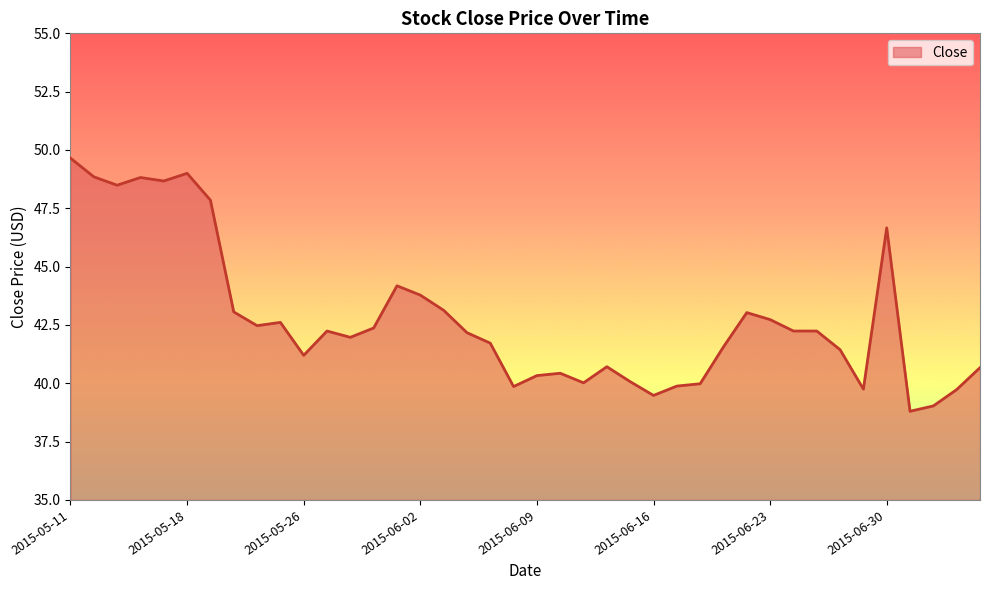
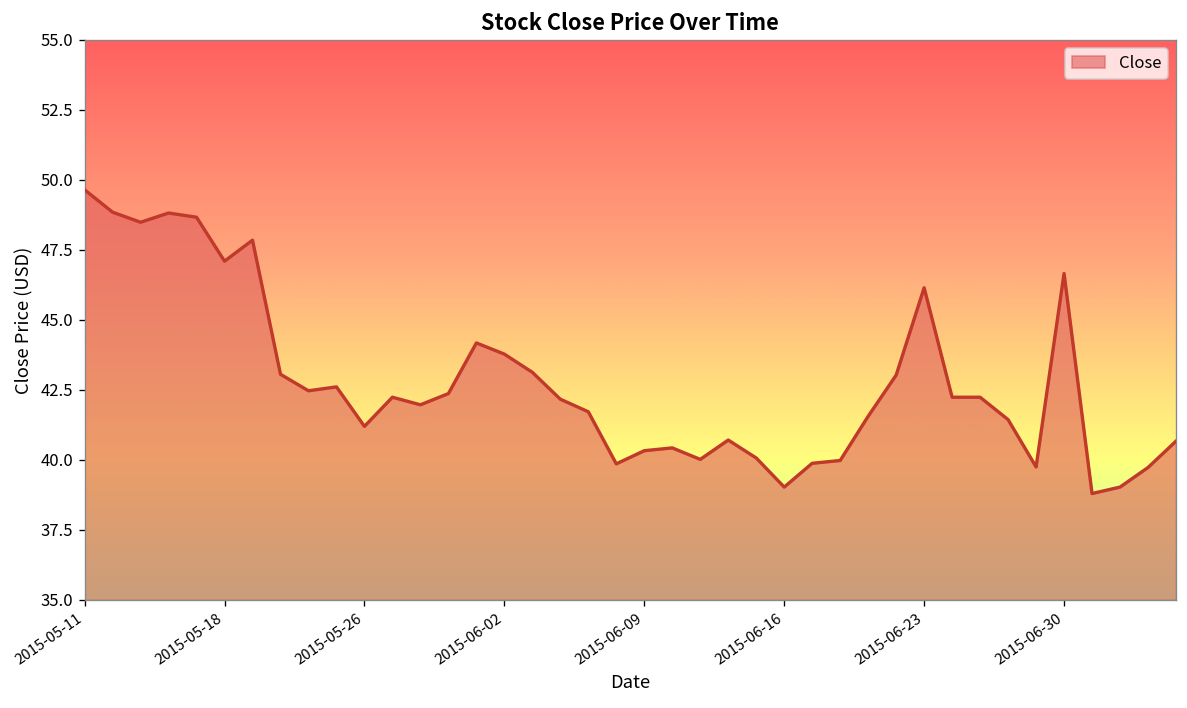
2015-05-18: 49.0 -> 47.1
2015-06-16: 39.5 -> 39.0
2015-06-23: 42.7 -> 46.2
